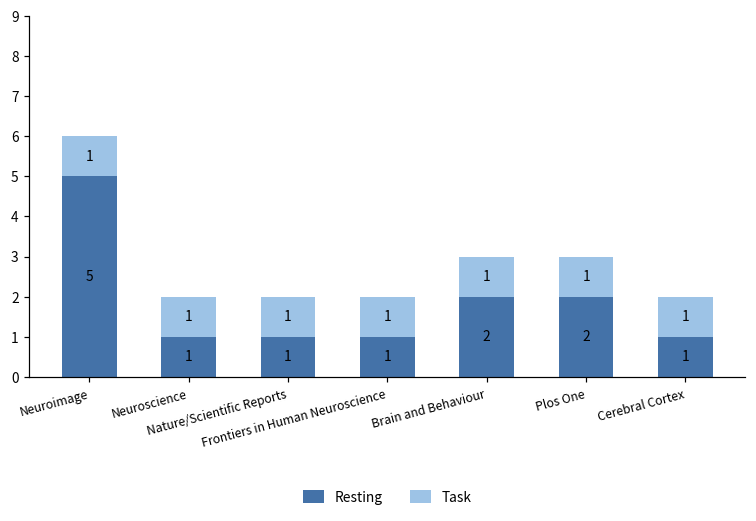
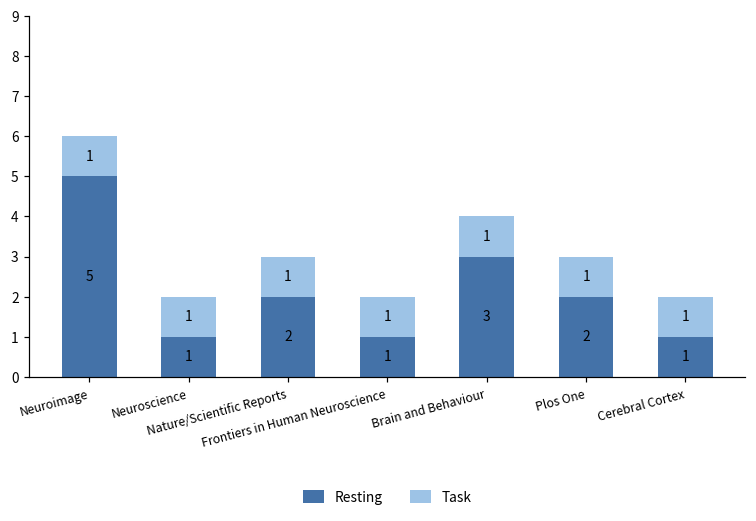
Resting, Nature/Scientific Reports: 1 -> 2
Resting, Brain and Behaviour: 2 -> 3
